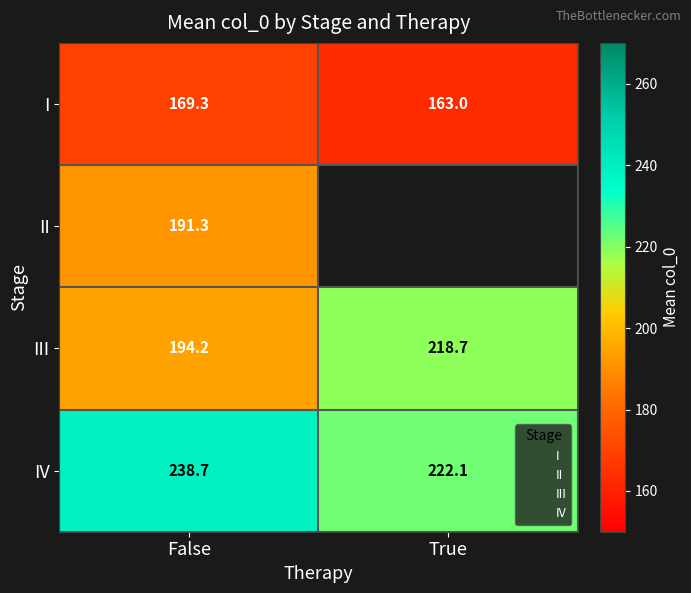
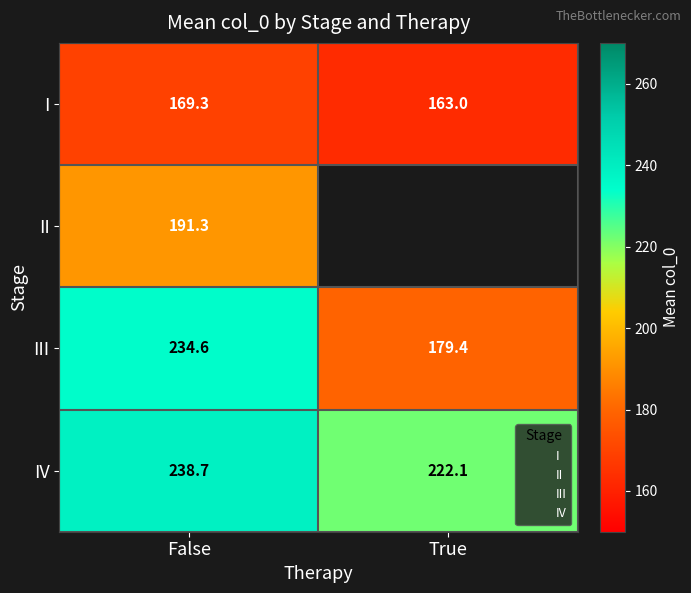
III, False: 194.2 -> 234.6
III, True: 218.7 -> 179.4
